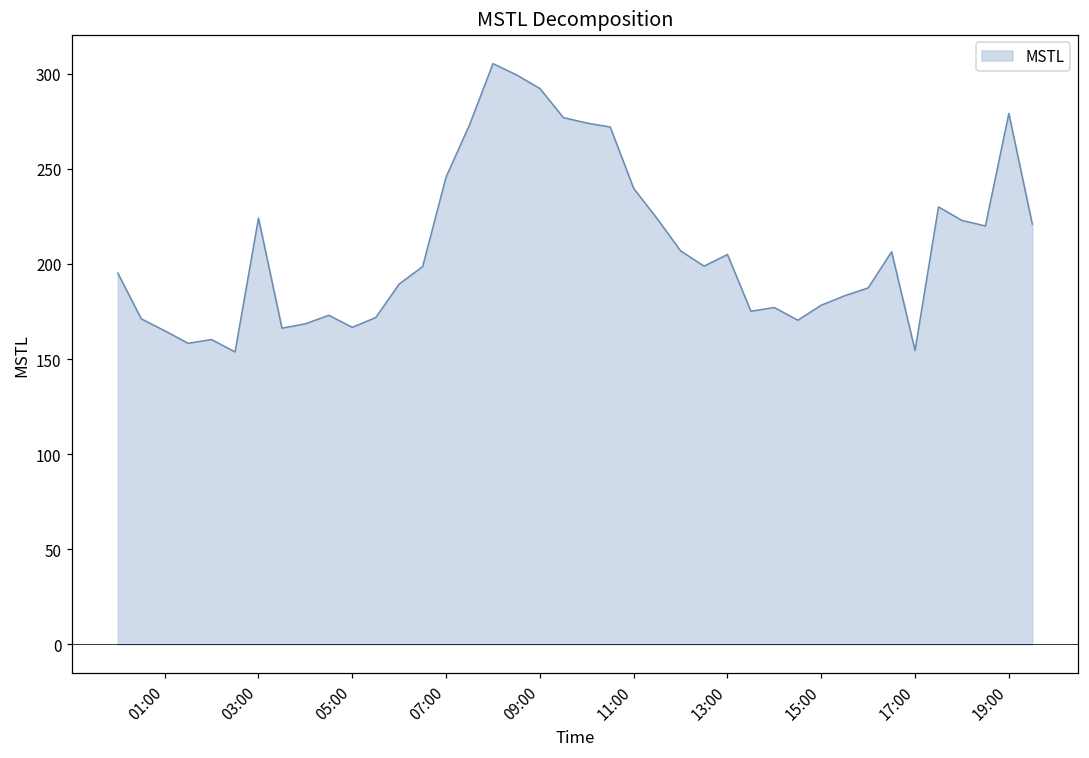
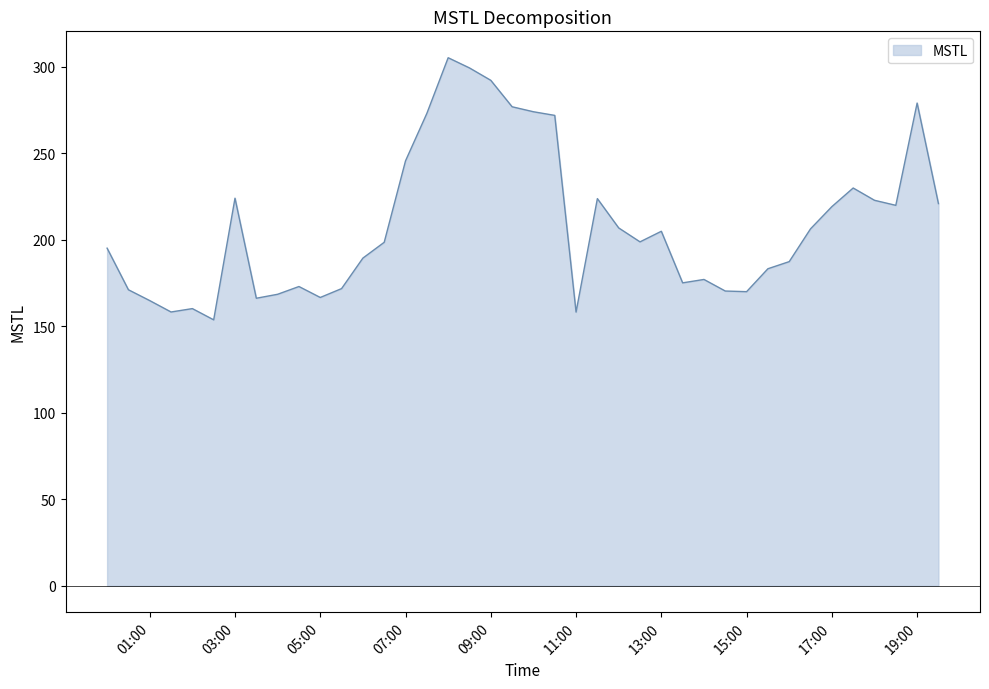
11:00: 240 -> 158
15:00: 178 -> 170
17:00: 155 -> 219
